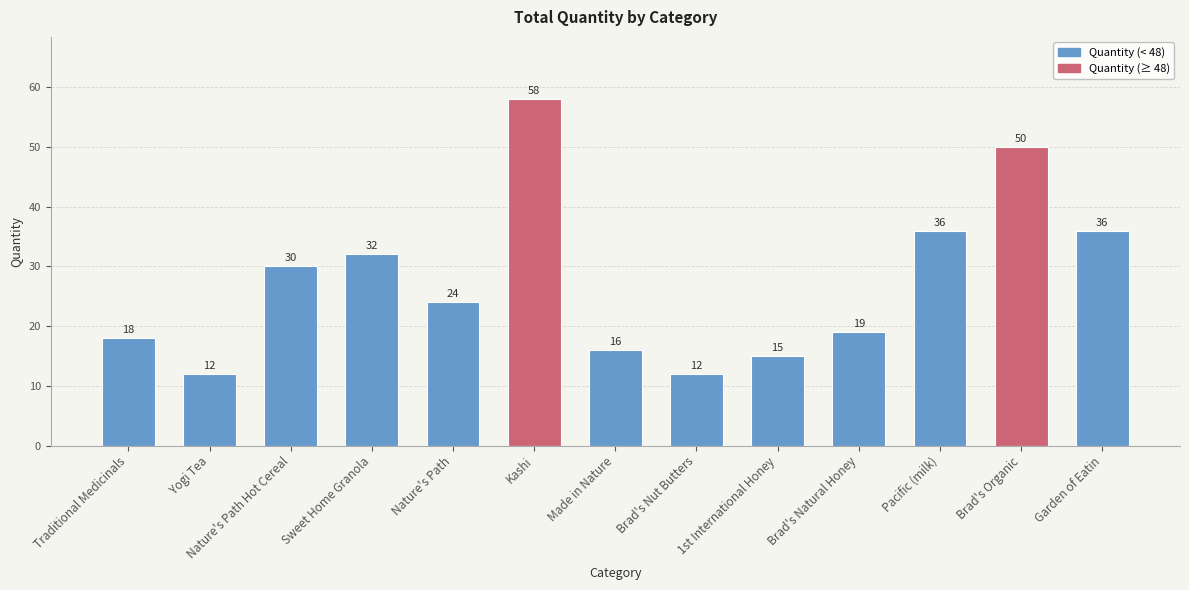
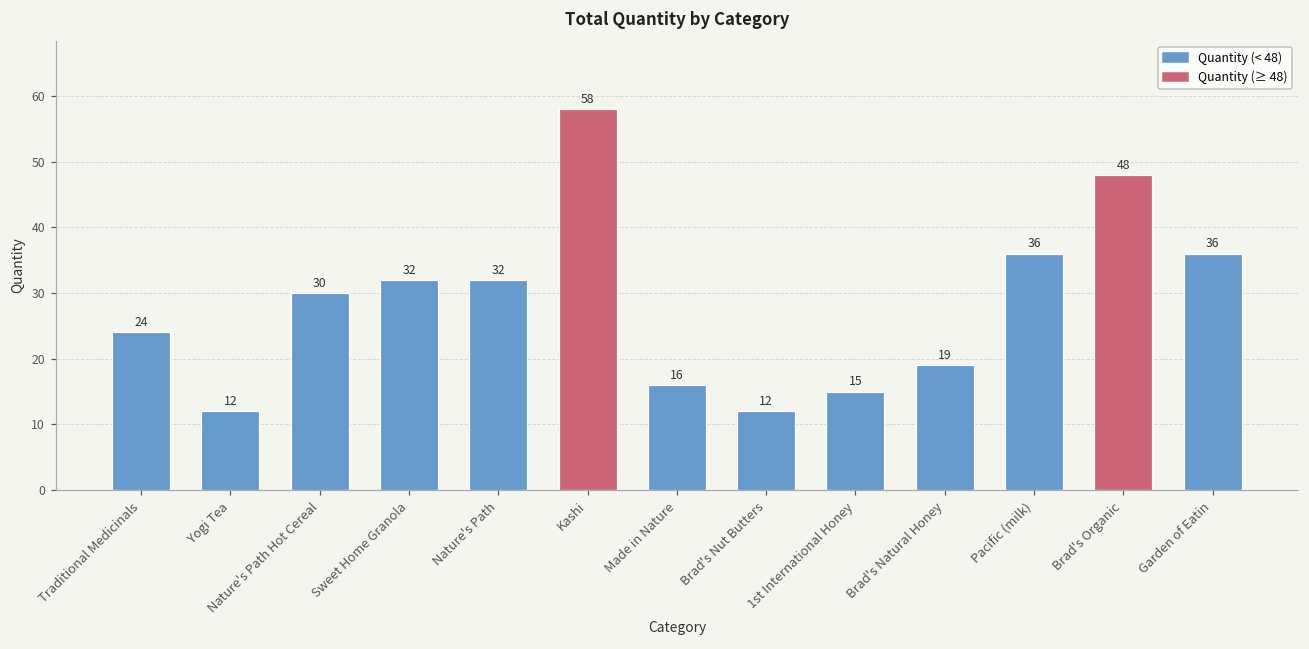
Traditional Medicinals: 18 -> 24
Nature's Path: 24 -> 32
Brad's Organic: 50 -> 48
